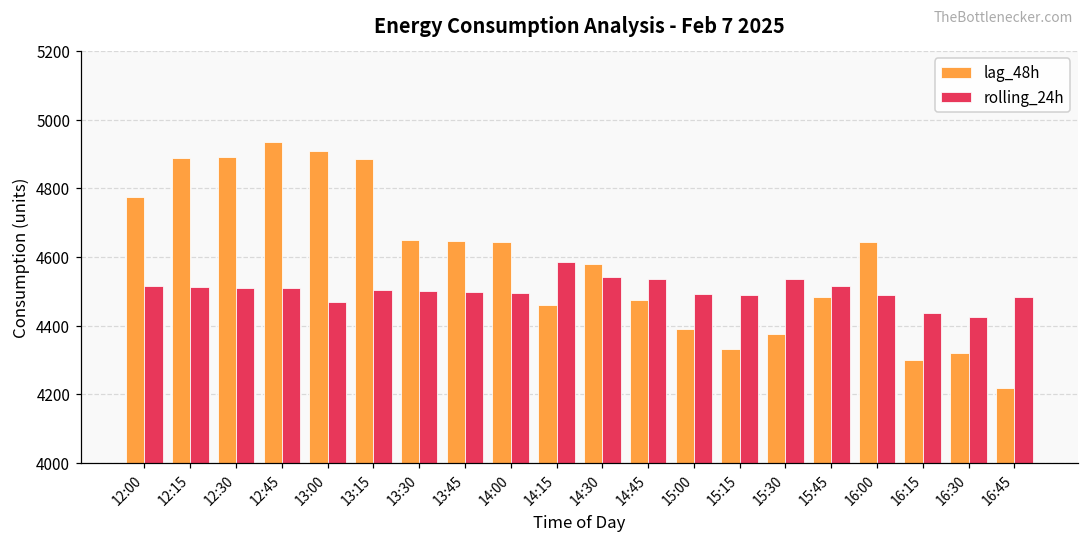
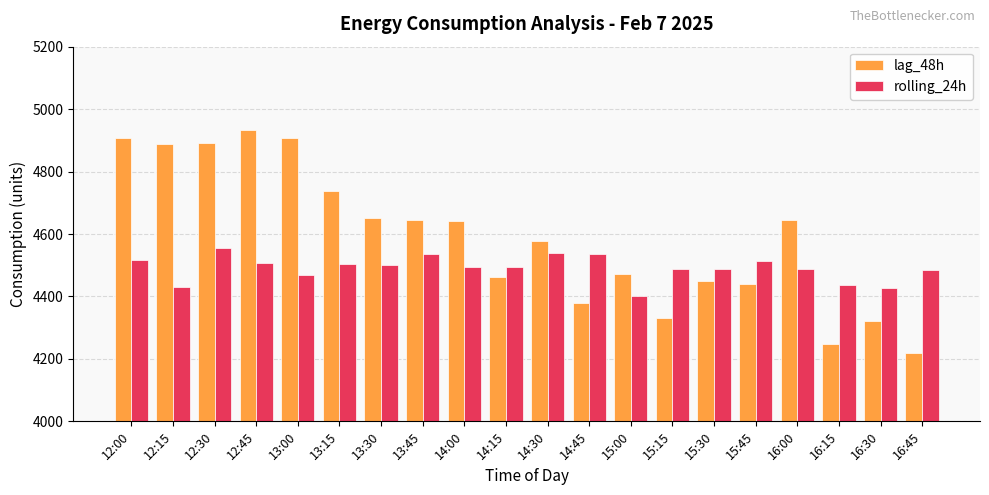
lag_48h, 12:00: 4770 -> 4910
rolling_24h, 12:15: 4510 -> 4430
rolling_24h, 12:30: 4510 -> 4560
lag_48h, 13:15: 4880 -> 4740
rolling_24h, 13:45: 4500 -> 4530
rolling_24h, 14:15: 4590 -> 4490
lag_48h, 14:45: 4480 -> 4380
lag_48h, 15:00: 4390 -> 4470
rolling_24h, 15:00: 4490 -> 4400
lag_48h, 15:30: 4380 -> 4450
rolling_24h, 15:30: 4540 -> 4490
lag_48h, 15:45: 4480 -> 4440
lag_48h, 16:15: 4300 -> 4250
